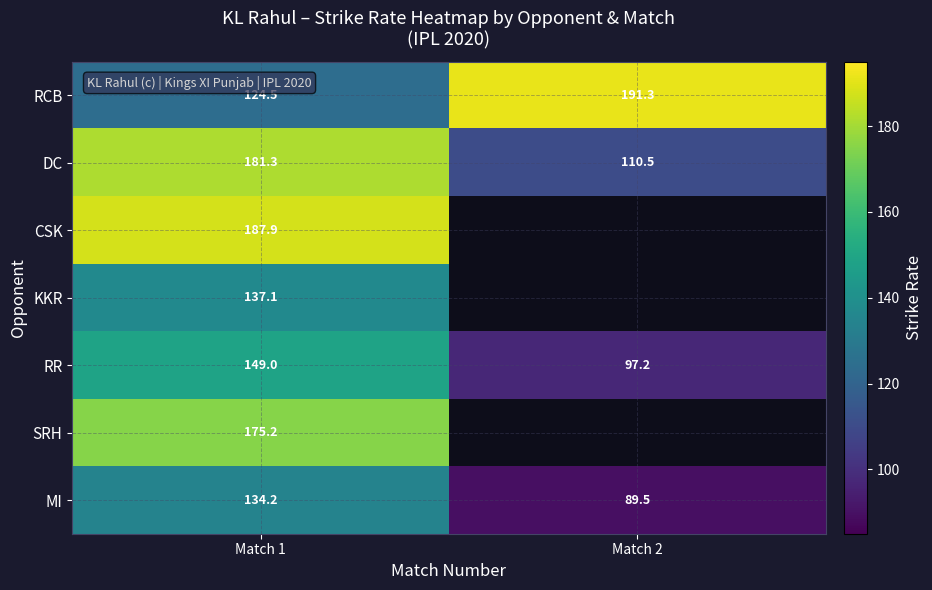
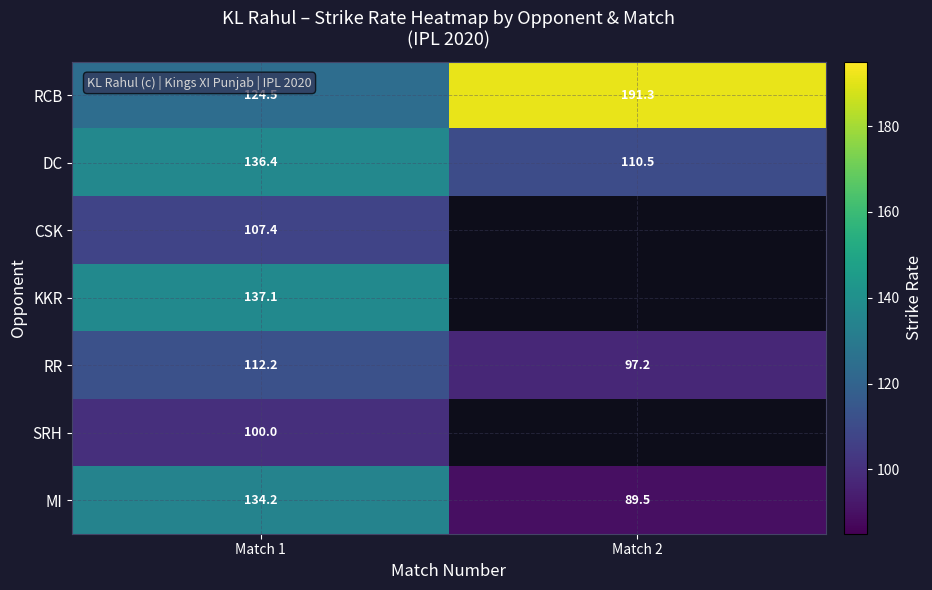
DC, Match 1: 181.3 -> 136.4
CSK, Match 1: 187.9 -> 107.4
RR, Match 1: 149.0 -> 112.2
SRH, Match 1: 175.2 -> 100.0
